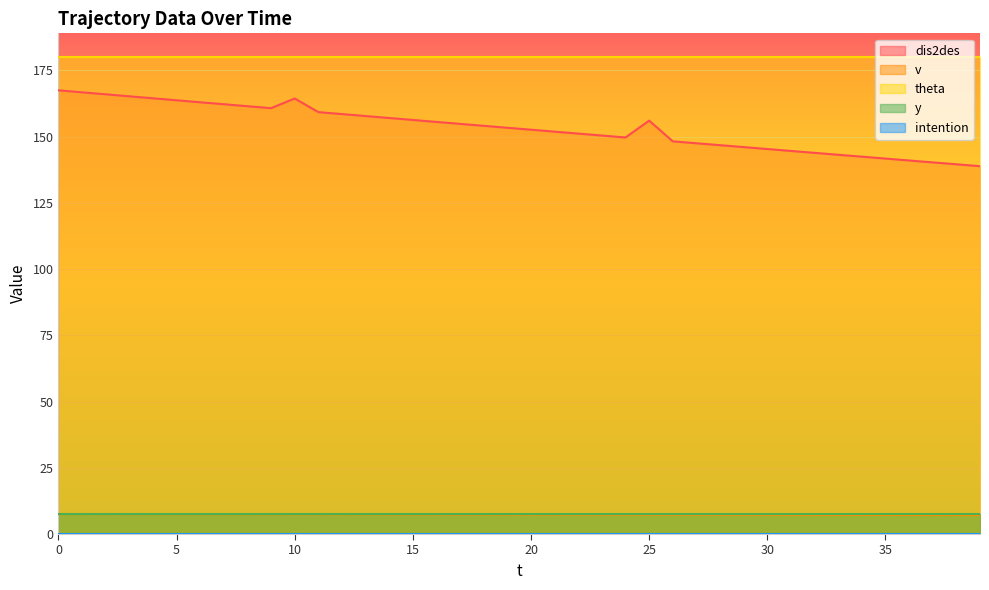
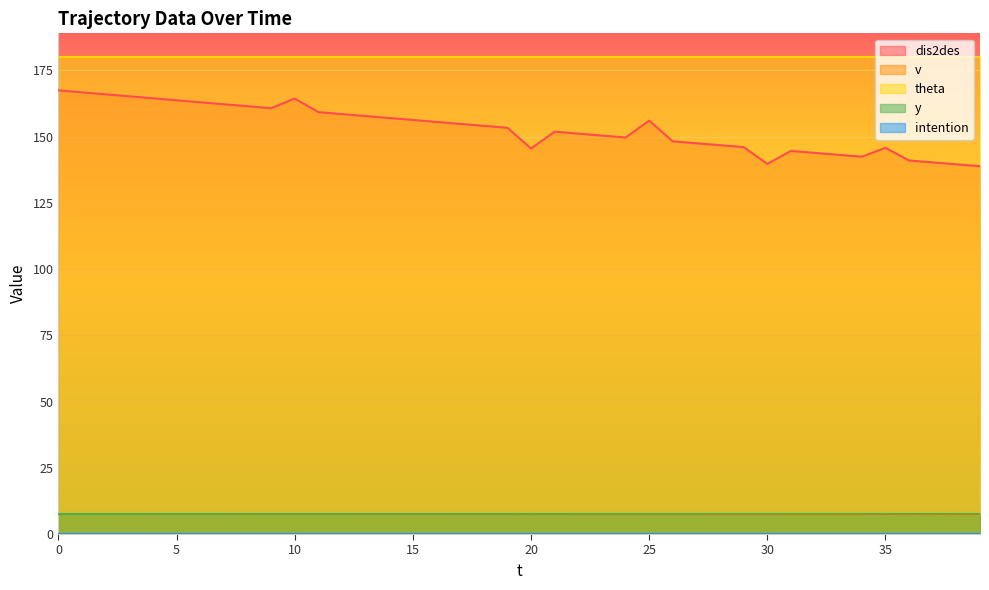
dis2des, 20: 153 -> 146
dis2des, 30: 145 -> 140
dis2des, 35: 142 -> 146
